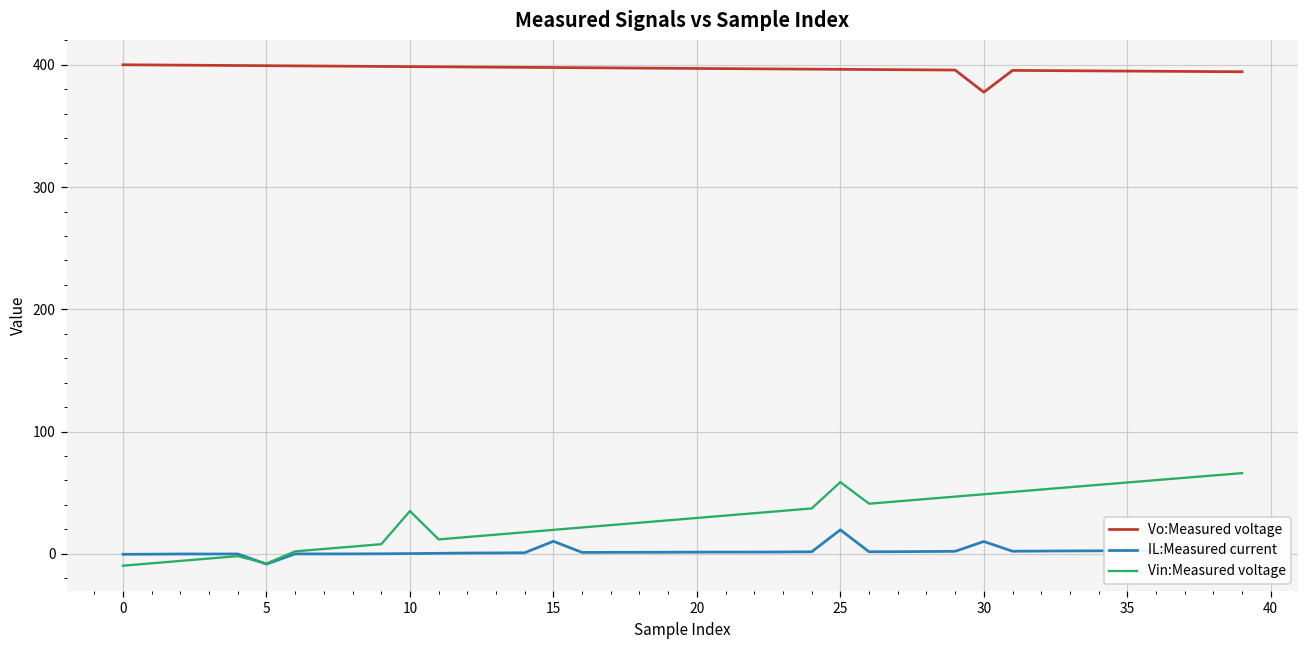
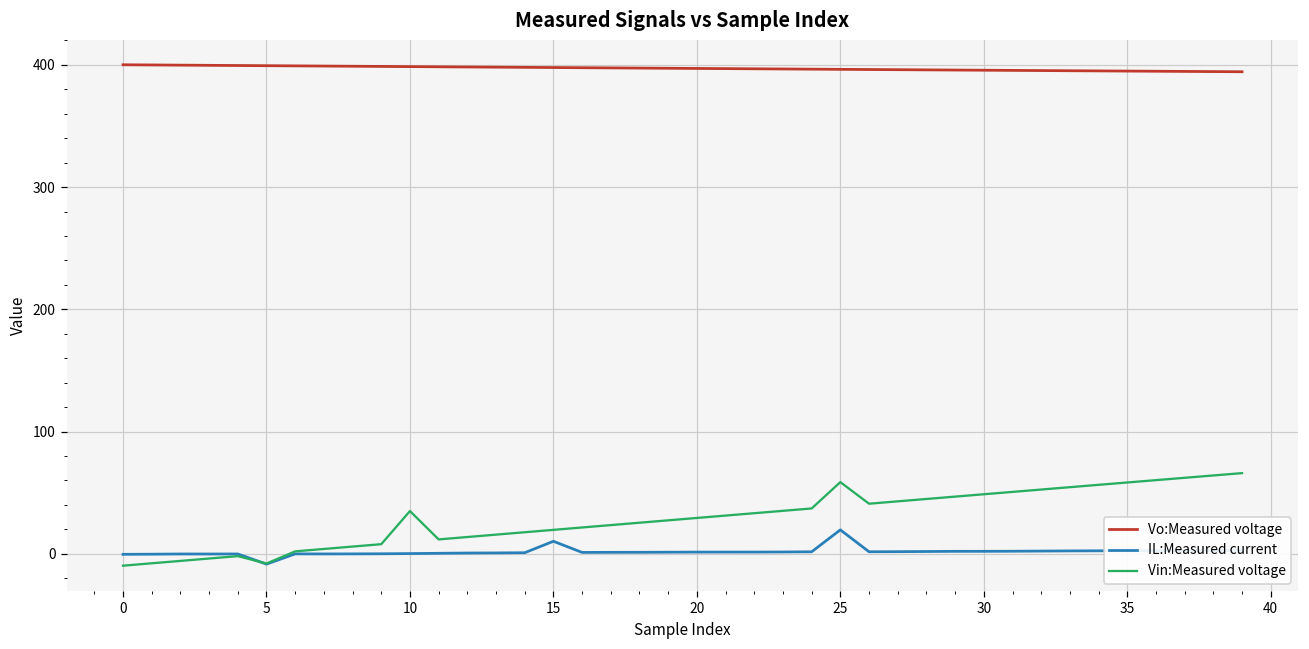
Vo:Measured voltage, 30: 378 -> 396
IL:Measured current, 30: 10 -> 2
